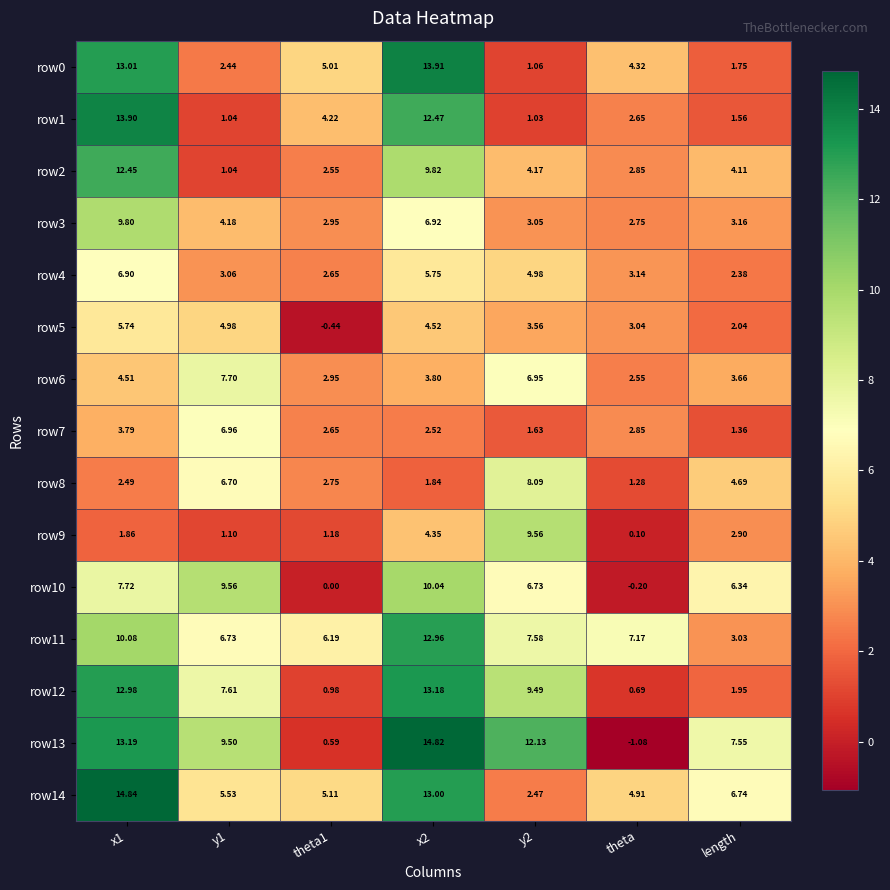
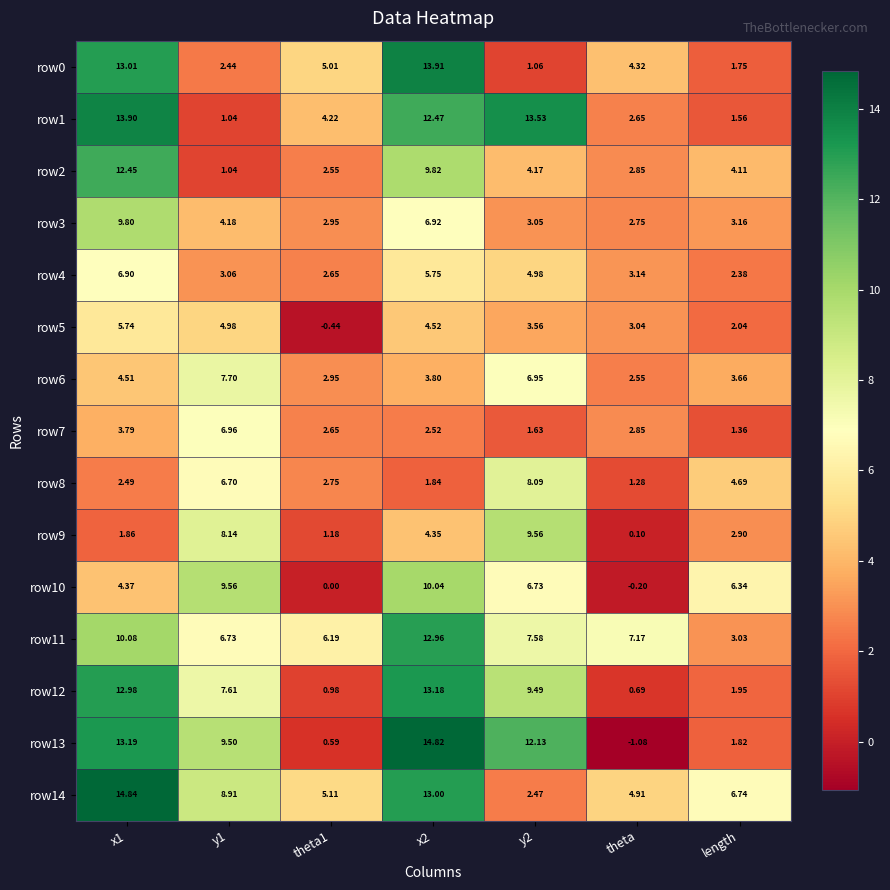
row1, y2: 1.03 -> 13.53
row9, y1: 1.10 -> 8.14
row10, x1: 7.72 -> 4.37
row13, length: 7.55 -> 1.82
row14, y1: 5.53 -> 8.91
